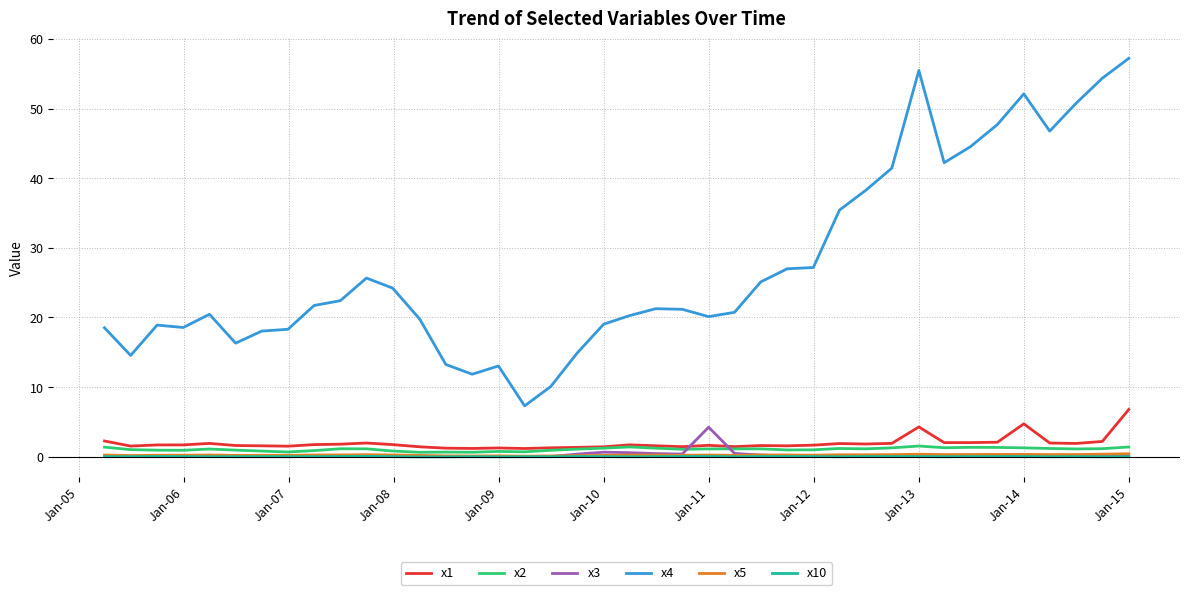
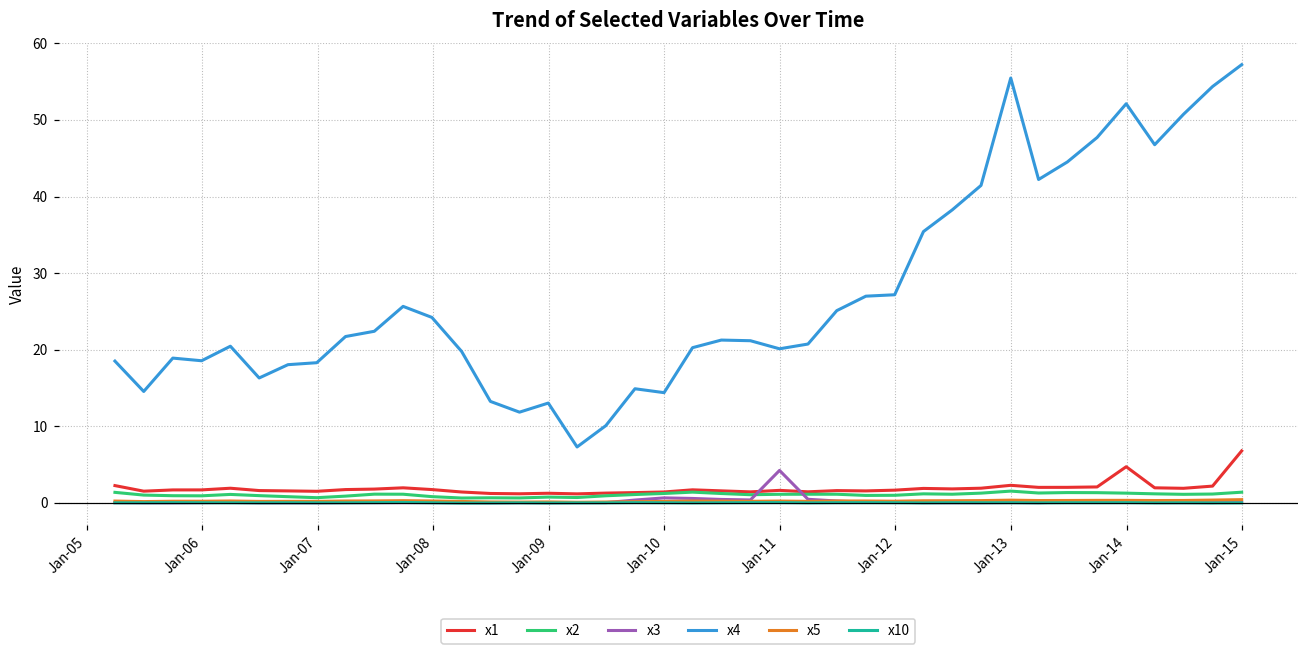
x4, Jan-10: 19 -> 14
x1, Jan-13: 4 -> 2
